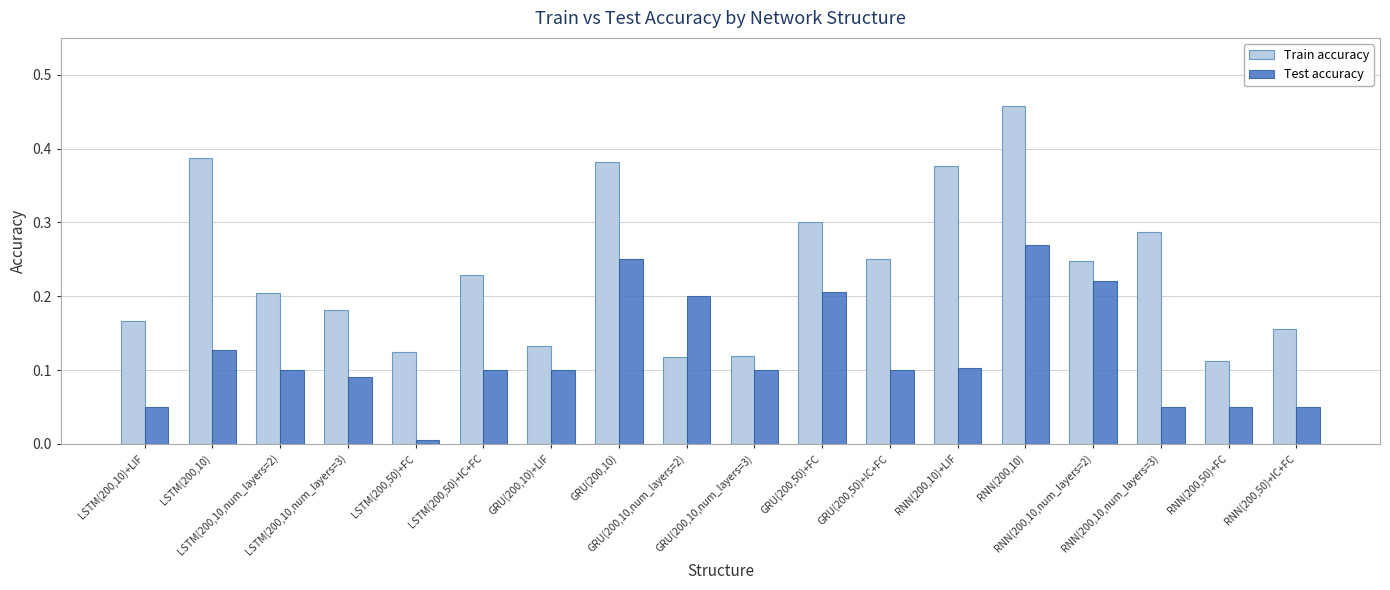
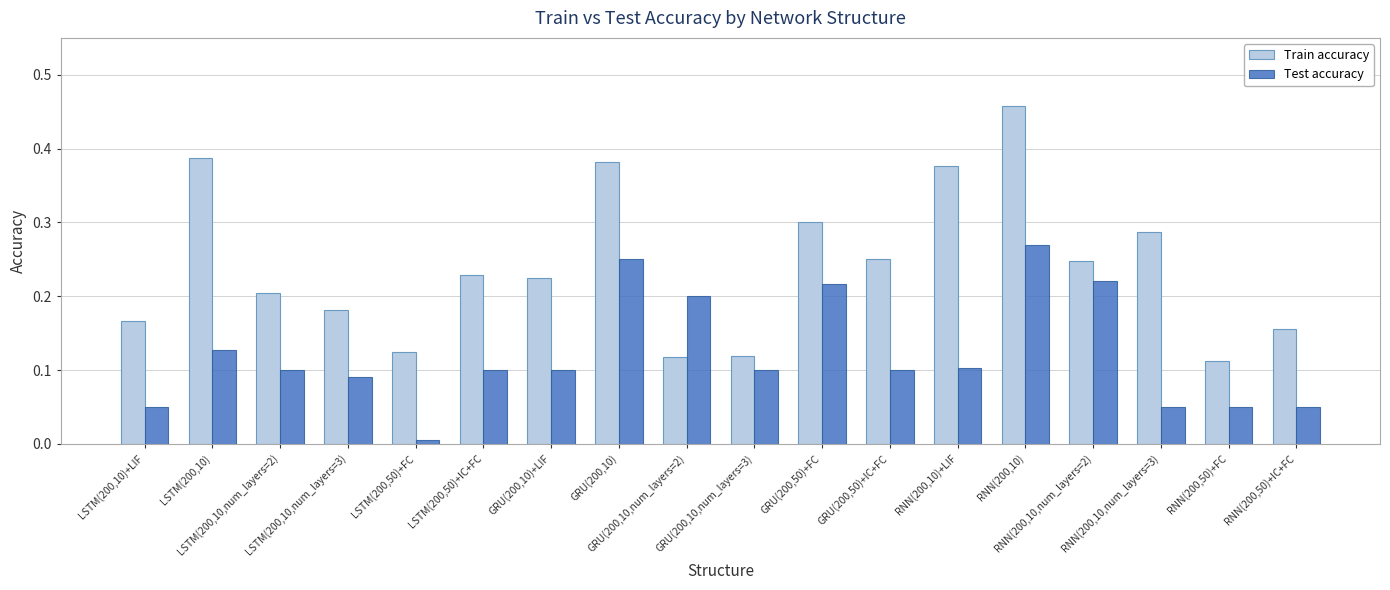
Train accuracy, GRU(200,10)+LIF: 0.13 -> 0.23
Test accuracy, GRU(200,50)+FC: 0.21 -> 0.22
